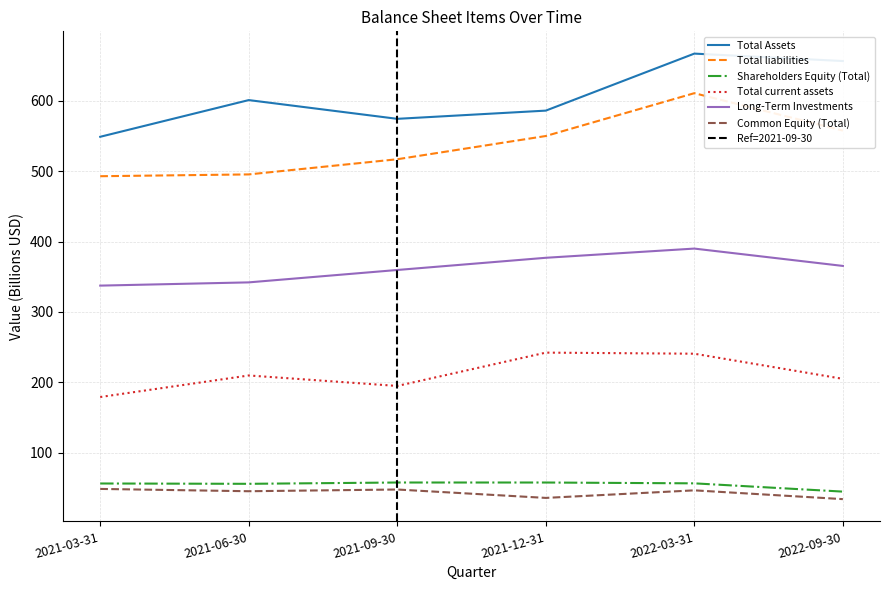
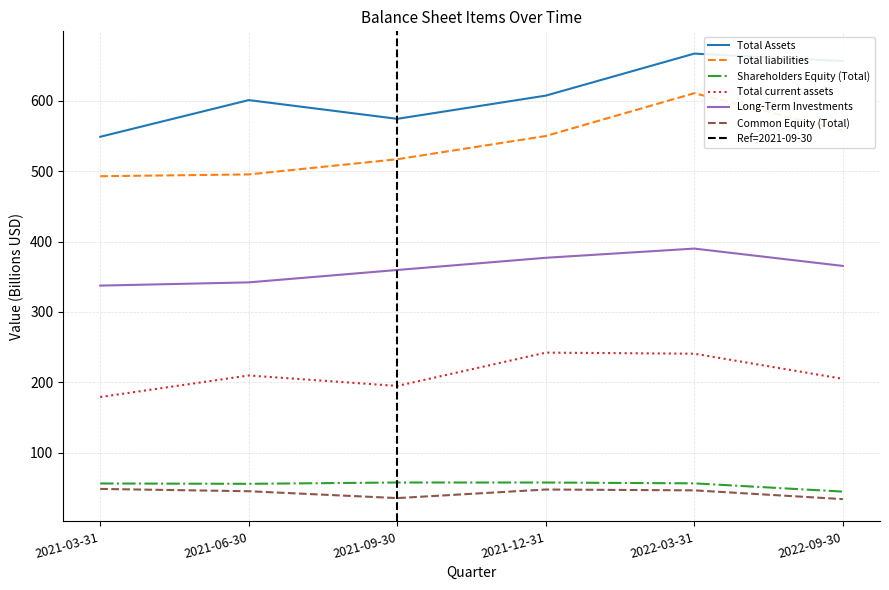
Common Equity (Total), 2021-09-30: 50 -> 40
Total Assets, 2021-12-31: 590 -> 610
Common Equity (Total), 2021-12-31: 40 -> 50
